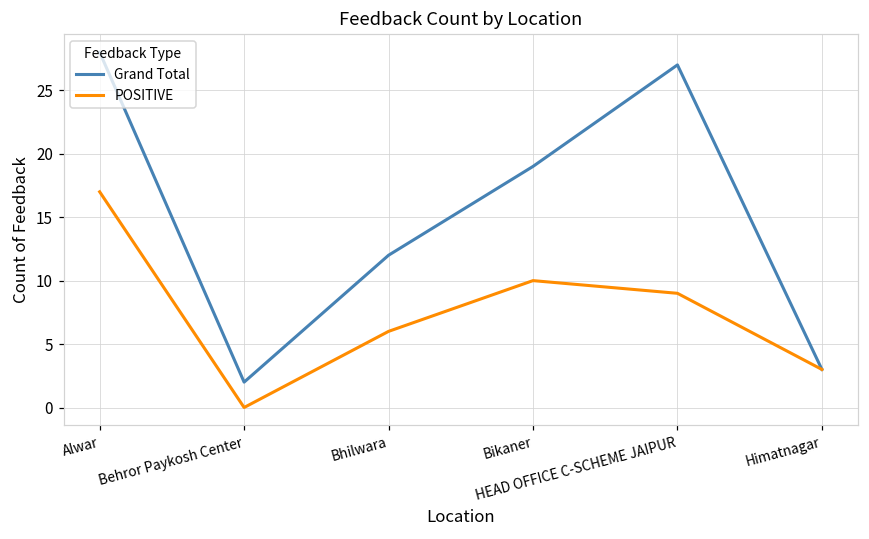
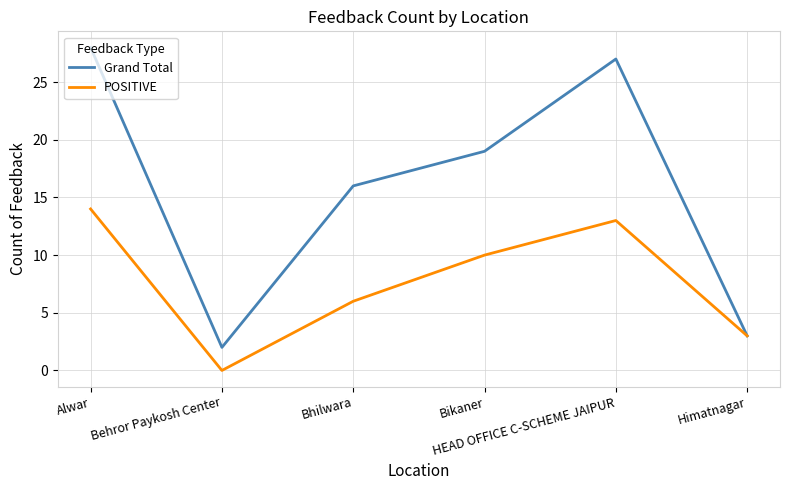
POSITIVE, Alwar: 17 -> 14
Grand Total, Bhilwara: 12 -> 16
POSITIVE, HEAD OFFICE C-SCHEME JAIPUR: 9 -> 13
